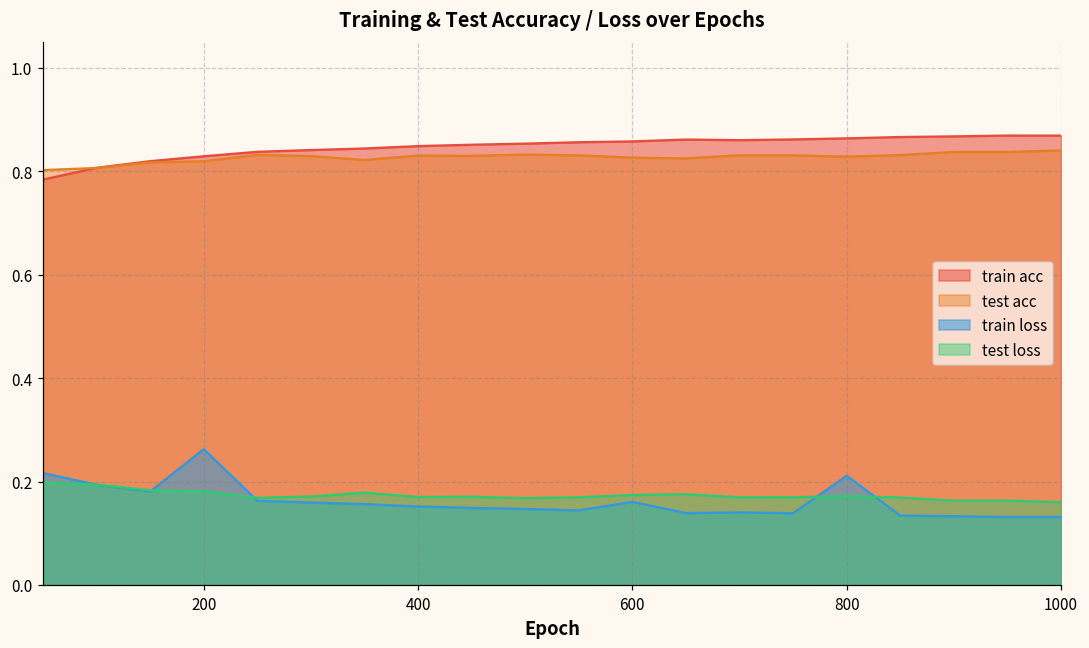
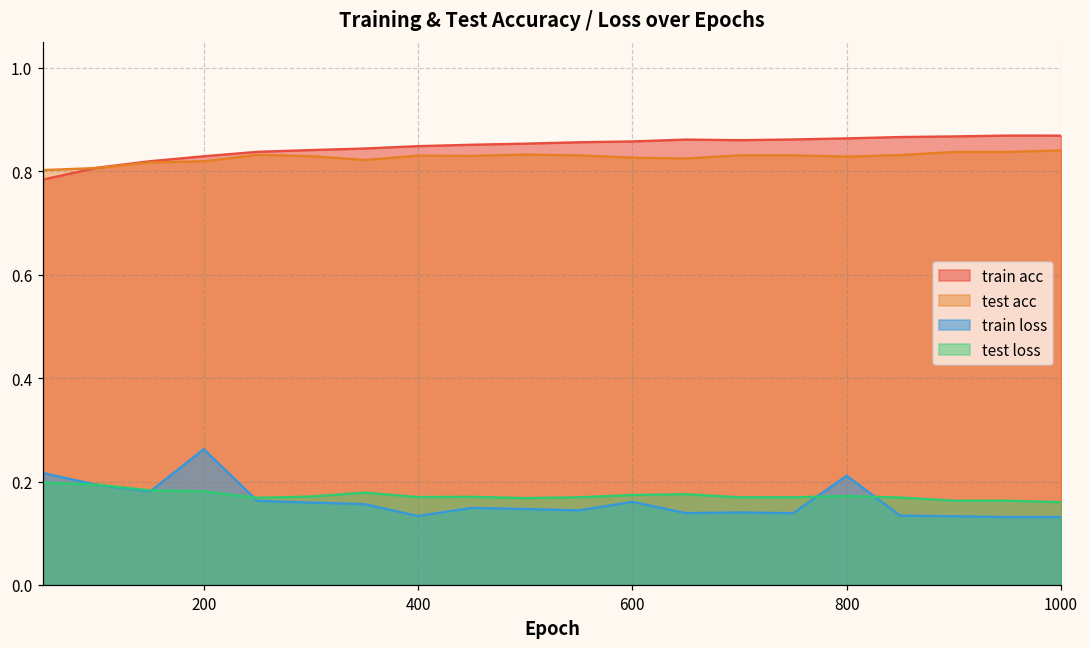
train loss, 400: 0.15 -> 0.13
